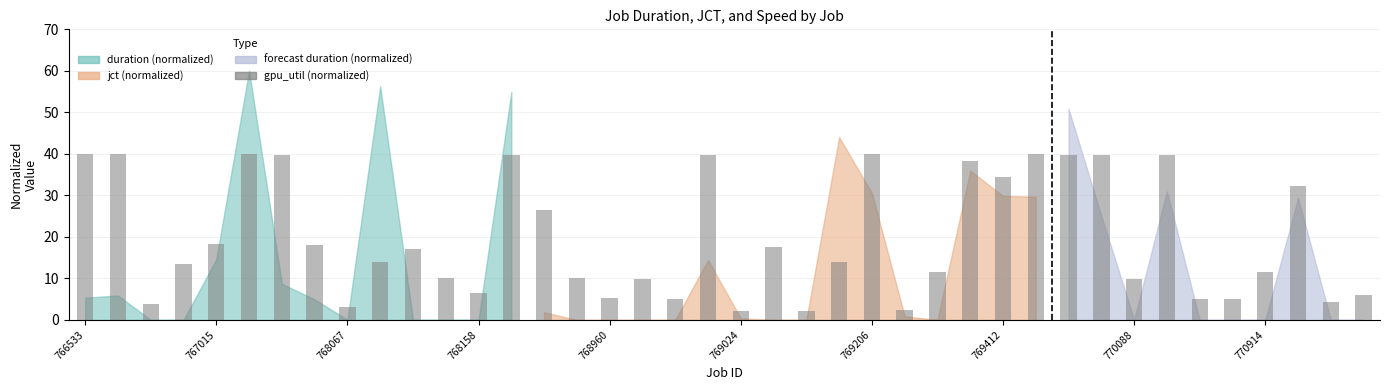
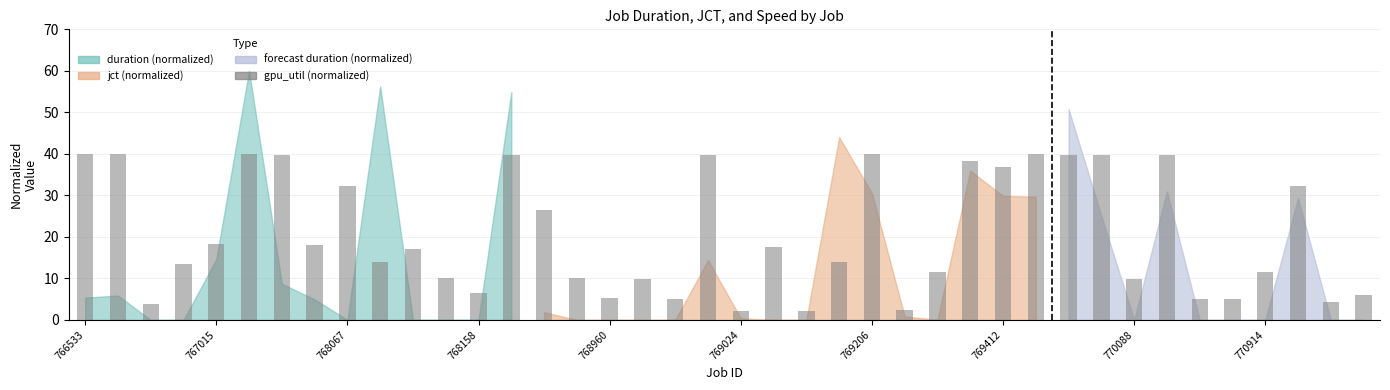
gpu_util (normalized), 768067: 3 -> 32
gpu_util (normalized), 769412: 34 -> 37
